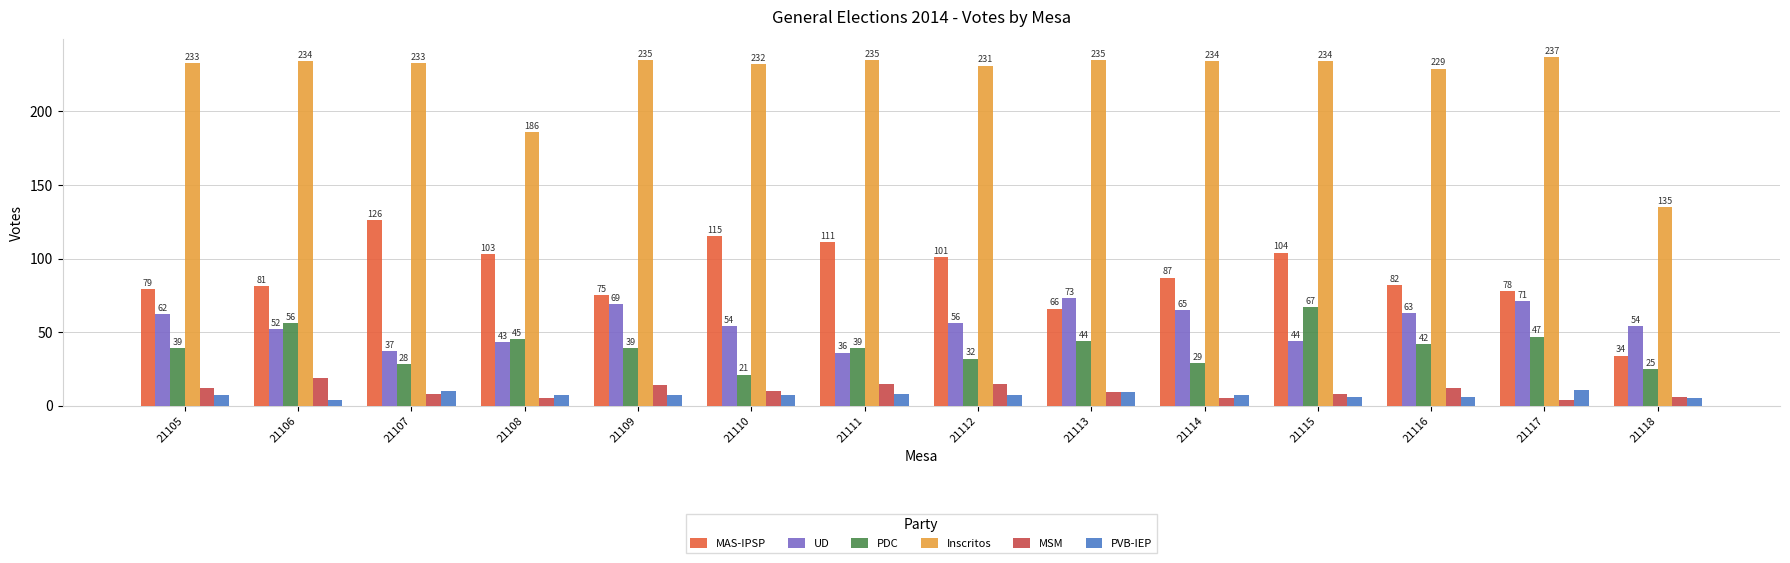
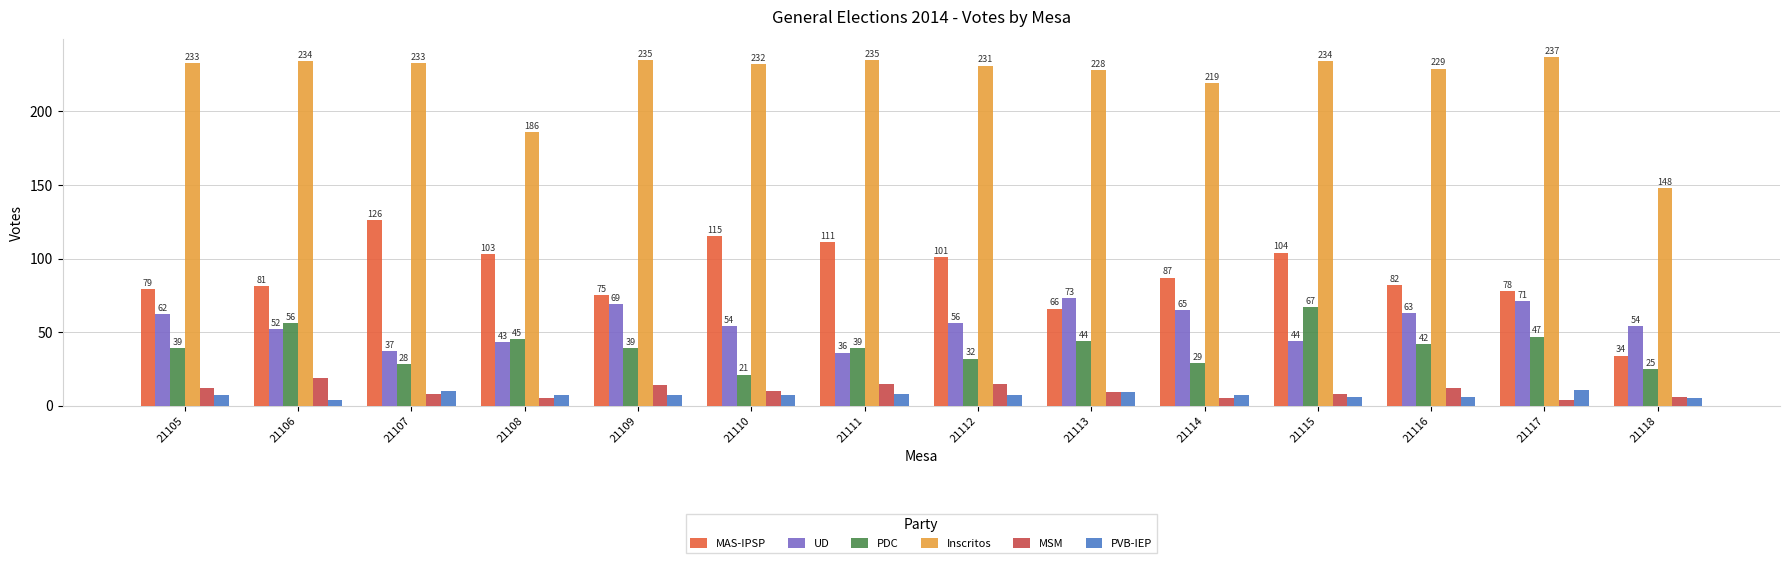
Inscritos, 21113: 235 -> 228
Inscritos, 21114: 234 -> 219
Inscritos, 21118: 135 -> 148
